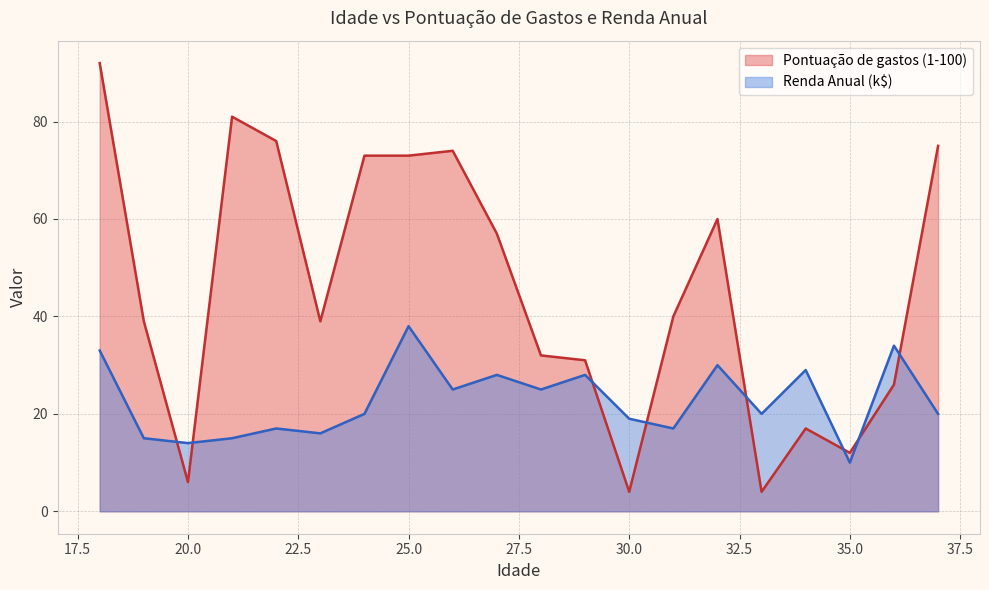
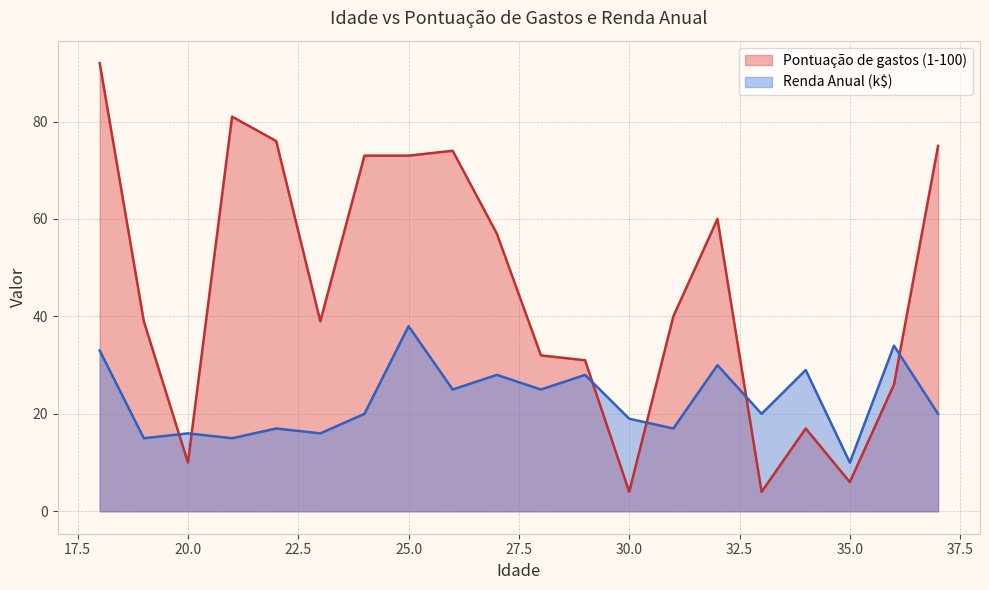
Pontuação de gastos (1-100), 20.0: 6 -> 10
Renda Anual (k$), 20.0: 14 -> 16
Pontuação de gastos (1-100), 35.0: 12 -> 6
